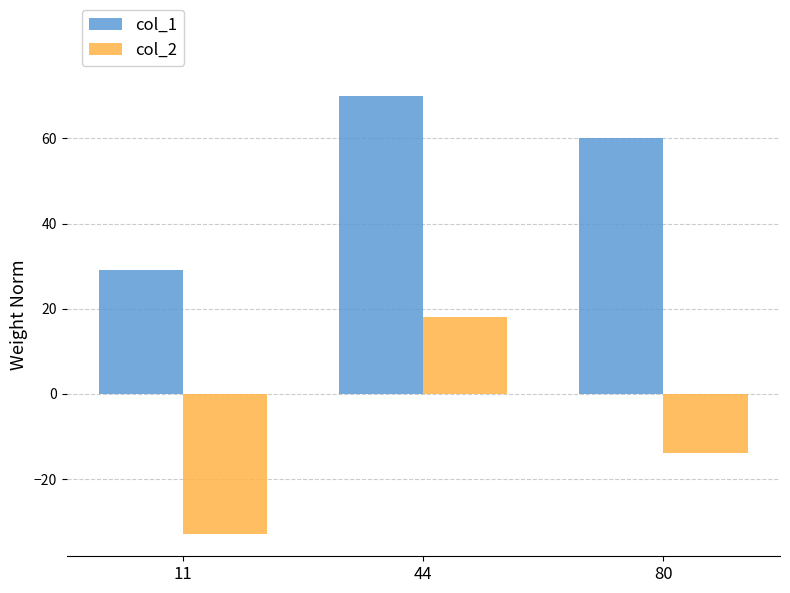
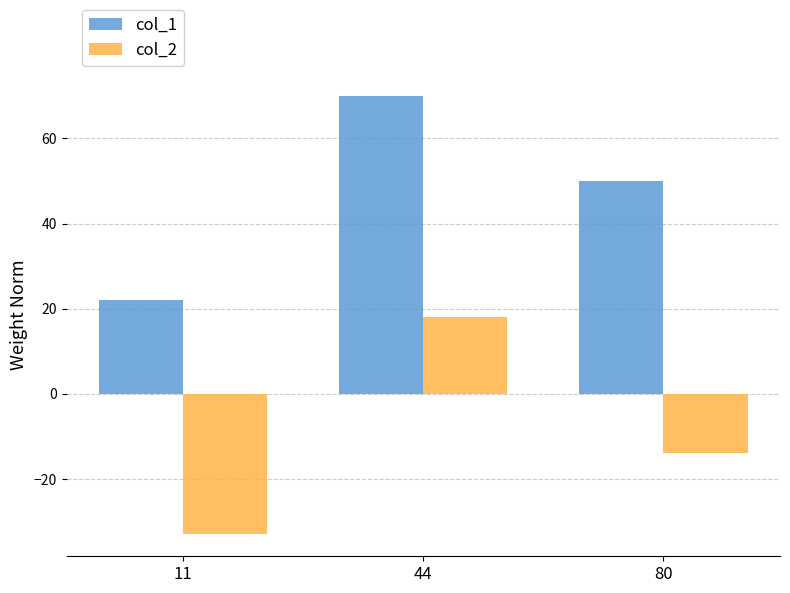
col_1, 11: 29 -> 22
col_1, 80: 60 -> 50
